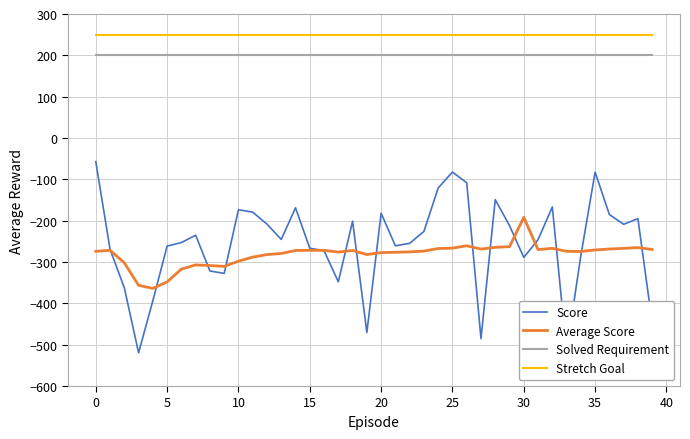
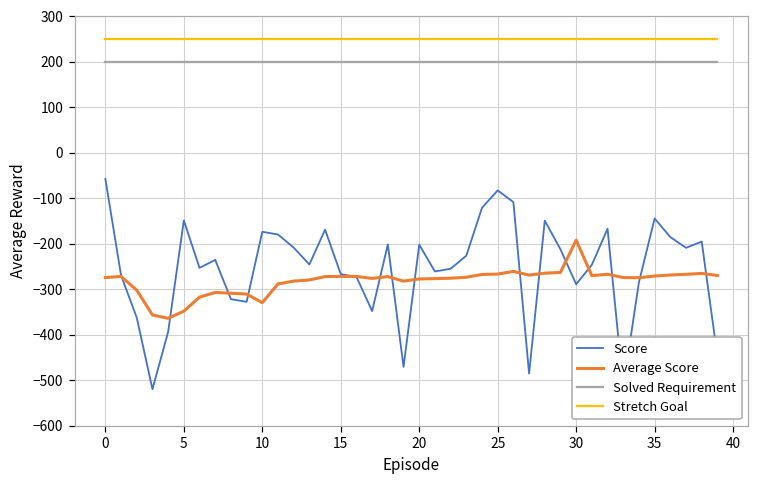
Score, 5: -260 -> -150
Average Score, 10: -300 -> -330
Score, 20: -180 -> -200
Score, 35: -80 -> -140
